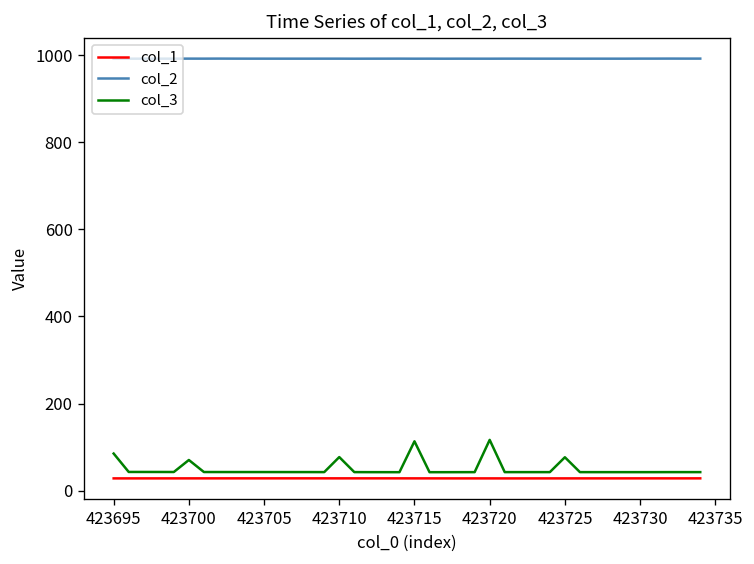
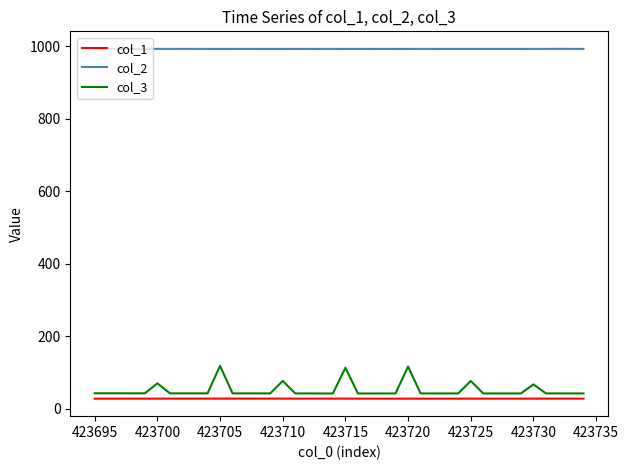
col_3, 423695: 90 -> 40
col_3, 423705: 40 -> 120
col_3, 423730: 40 -> 70
